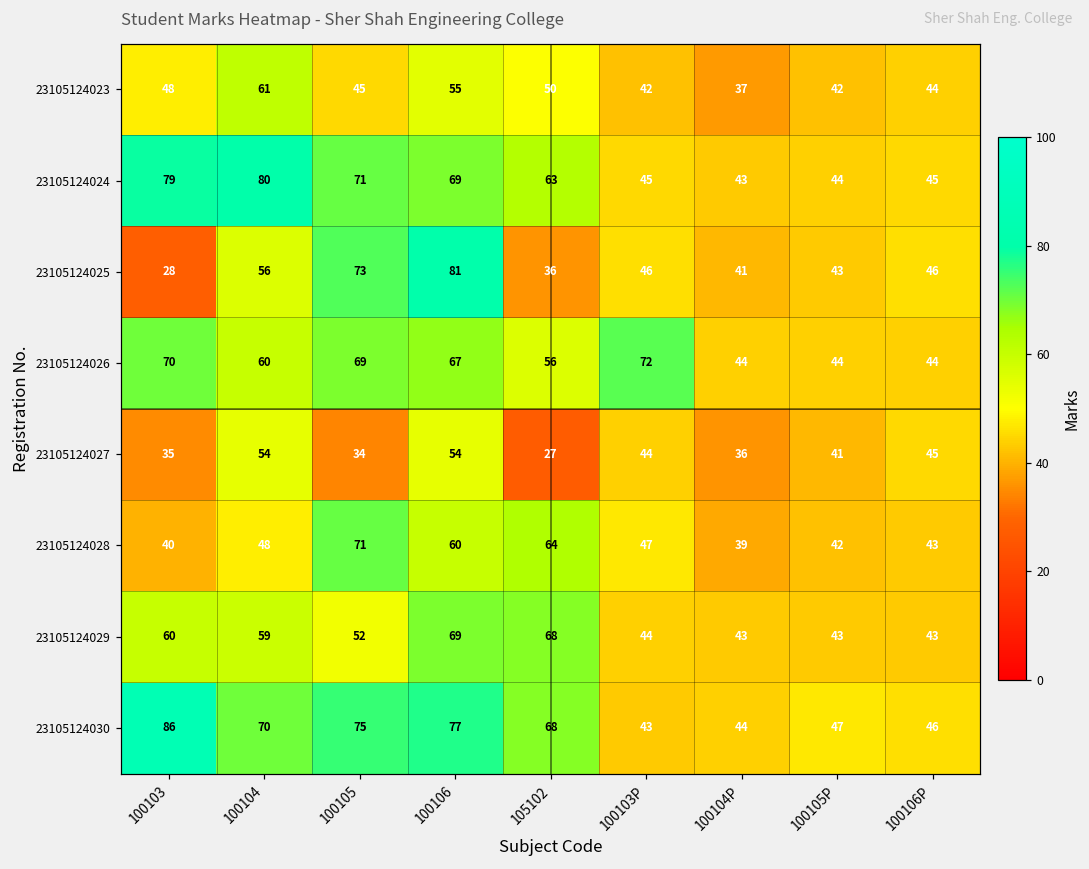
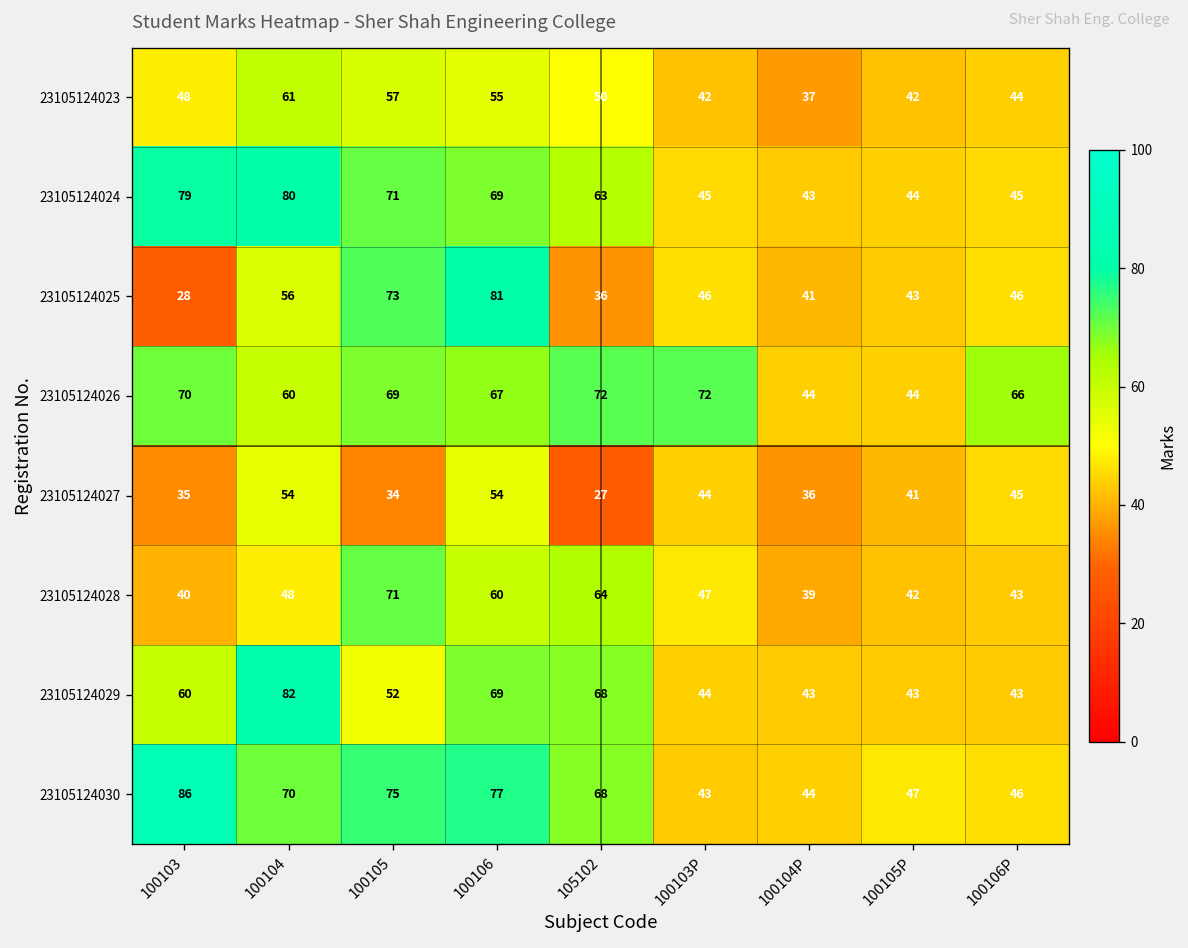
23105124023, 100105: 45 -> 57
23105124026, 105102: 56 -> 72
23105124026, 100106P: 44 -> 66
23105124029, 100104: 59 -> 82
